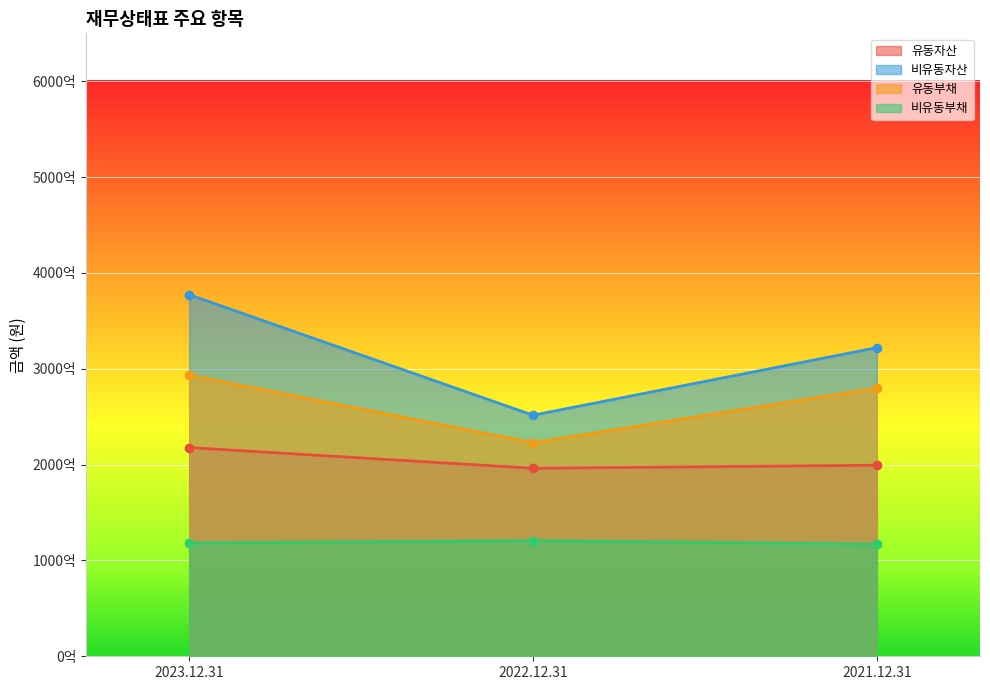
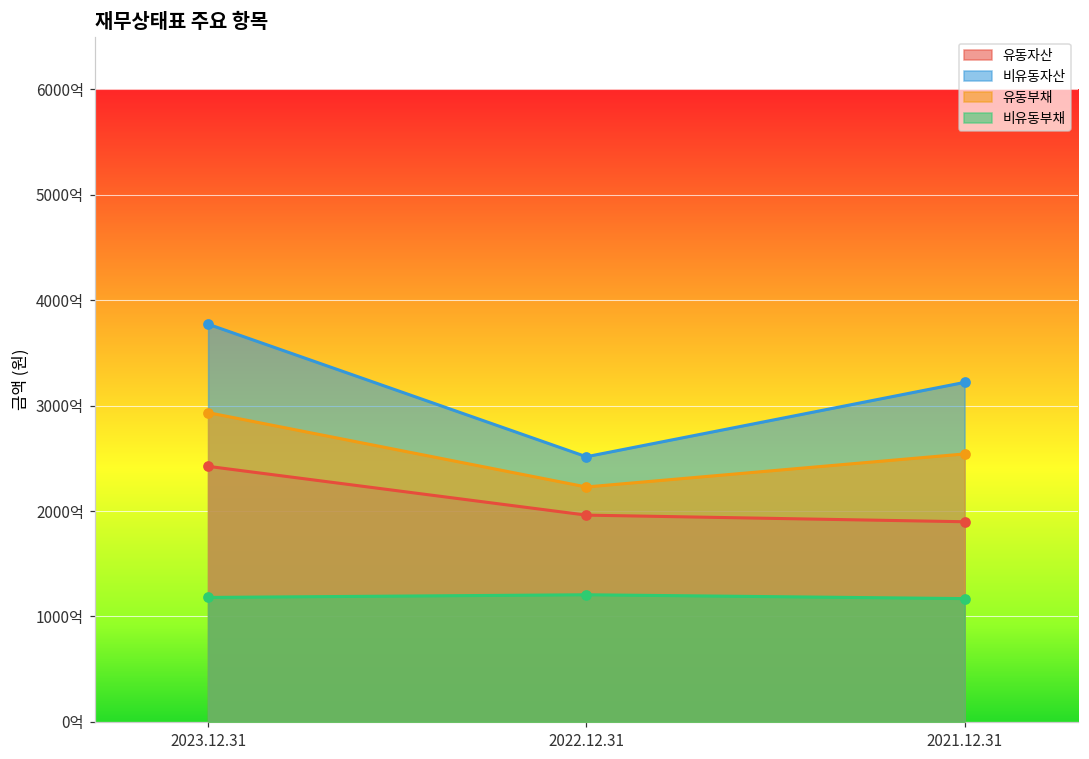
유동자산, 2023.12.31: 2200억 -> 2400억
유동자산, 2021.12.31: 2000억 -> 1900억
유동부채, 2021.12.31: 2800억 -> 2500억
